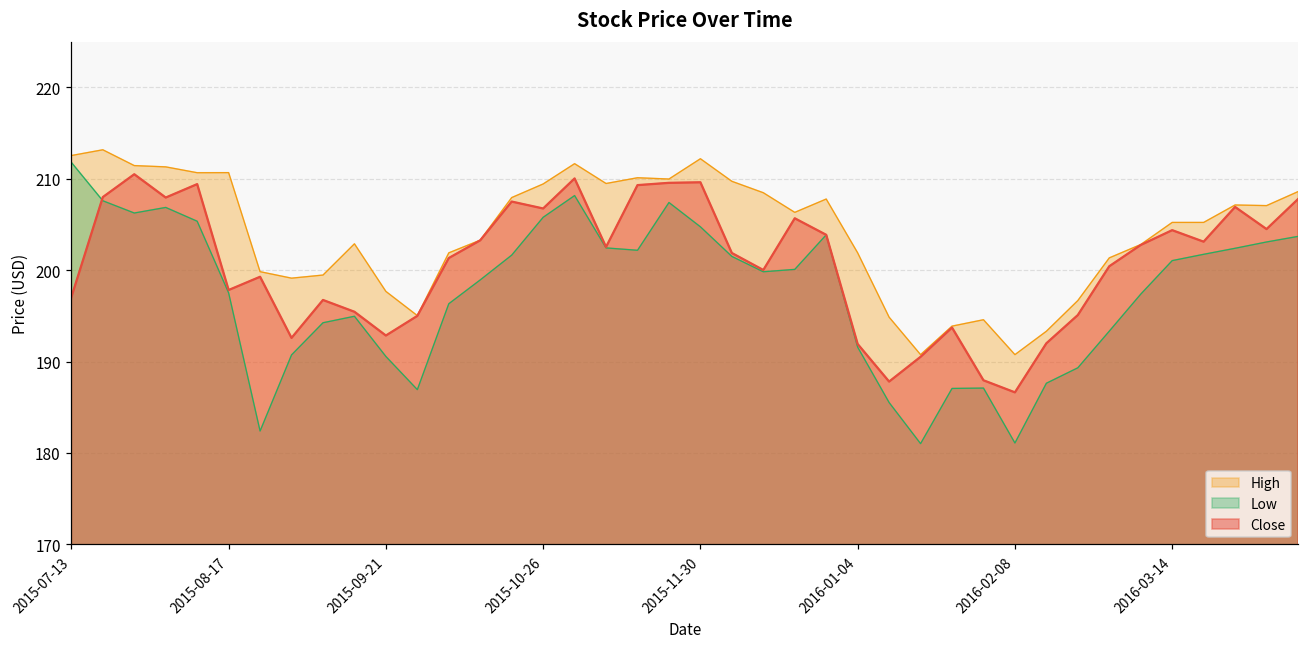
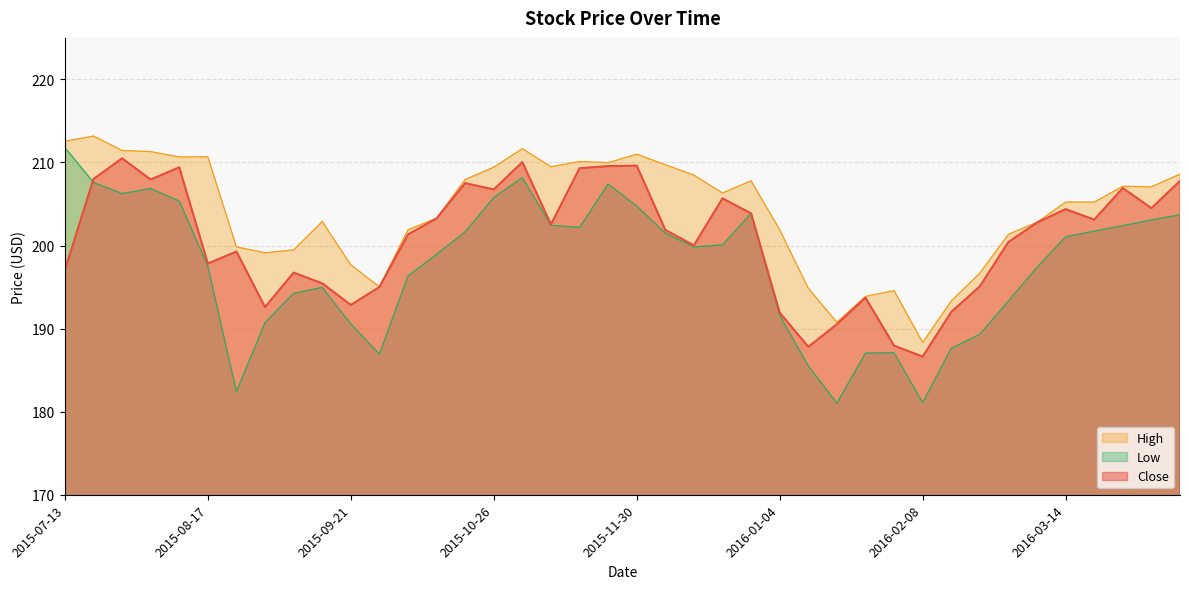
High, 2015-11-30: 212 -> 211
High, 2016-02-08: 191 -> 188
